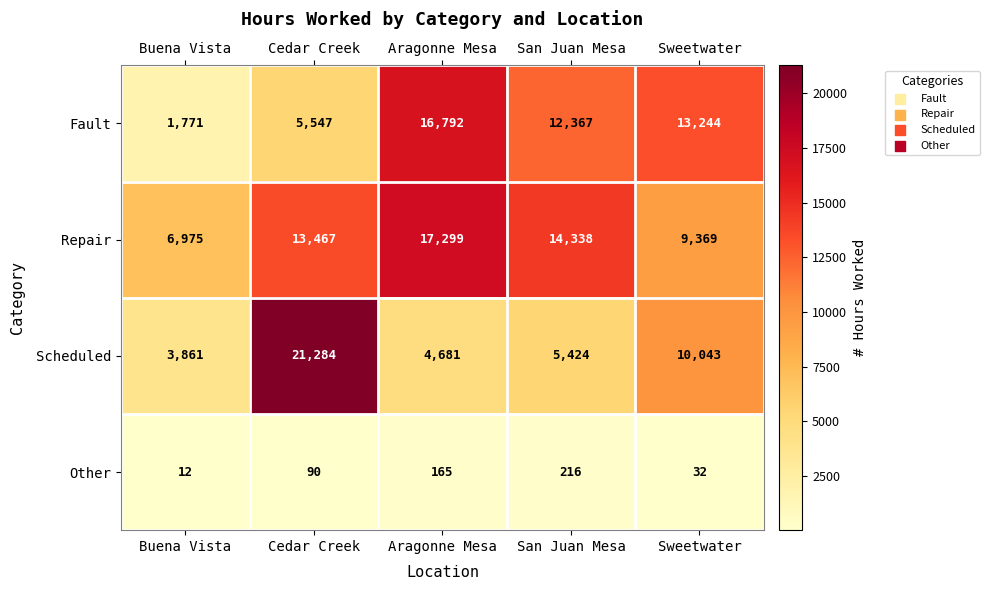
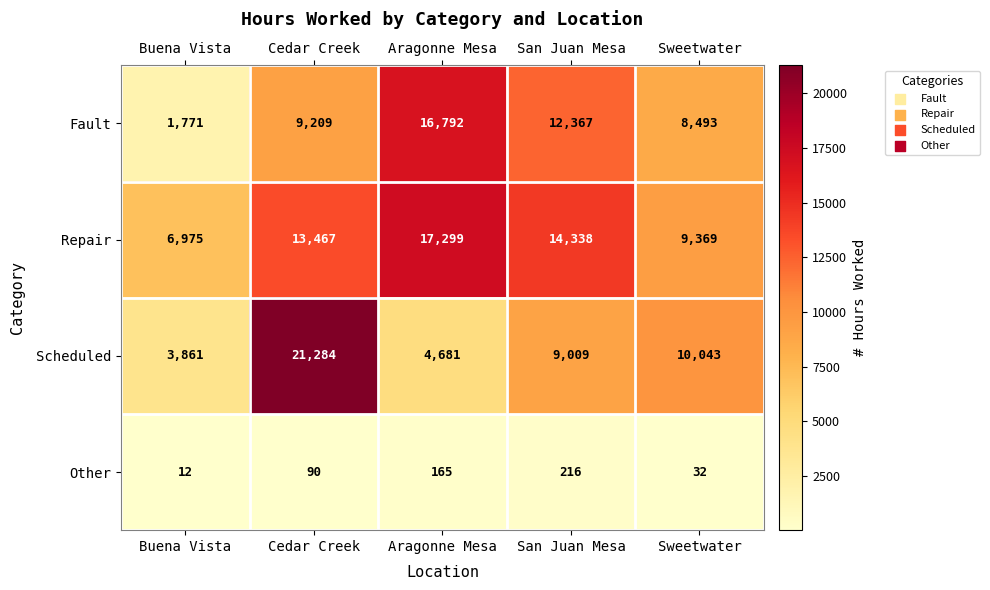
Fault, Cedar Creek: 5,547 -> 9,209
Fault, Sweetwater: 13,244 -> 8,493
Scheduled, San Juan Mesa: 5,424 -> 9,009
